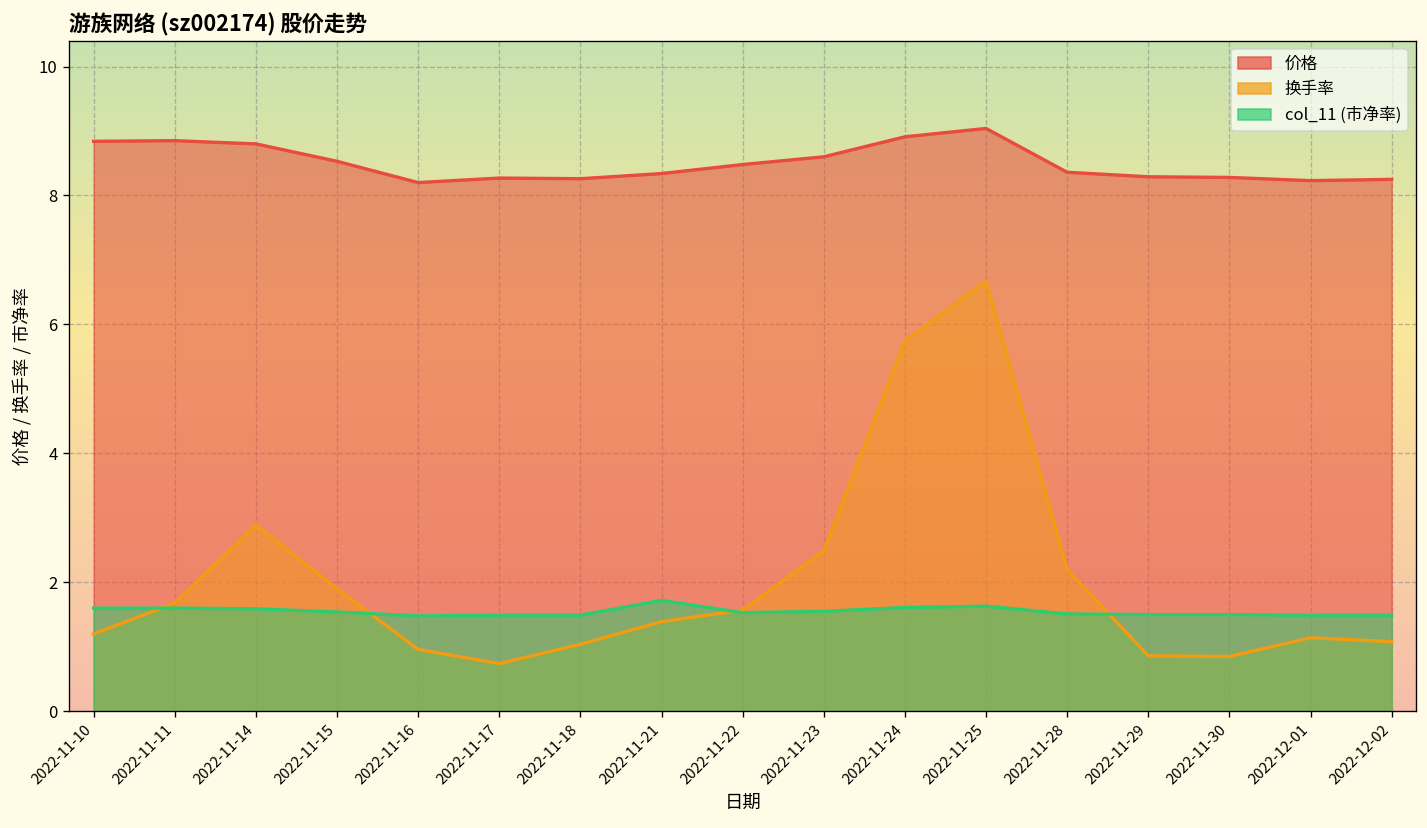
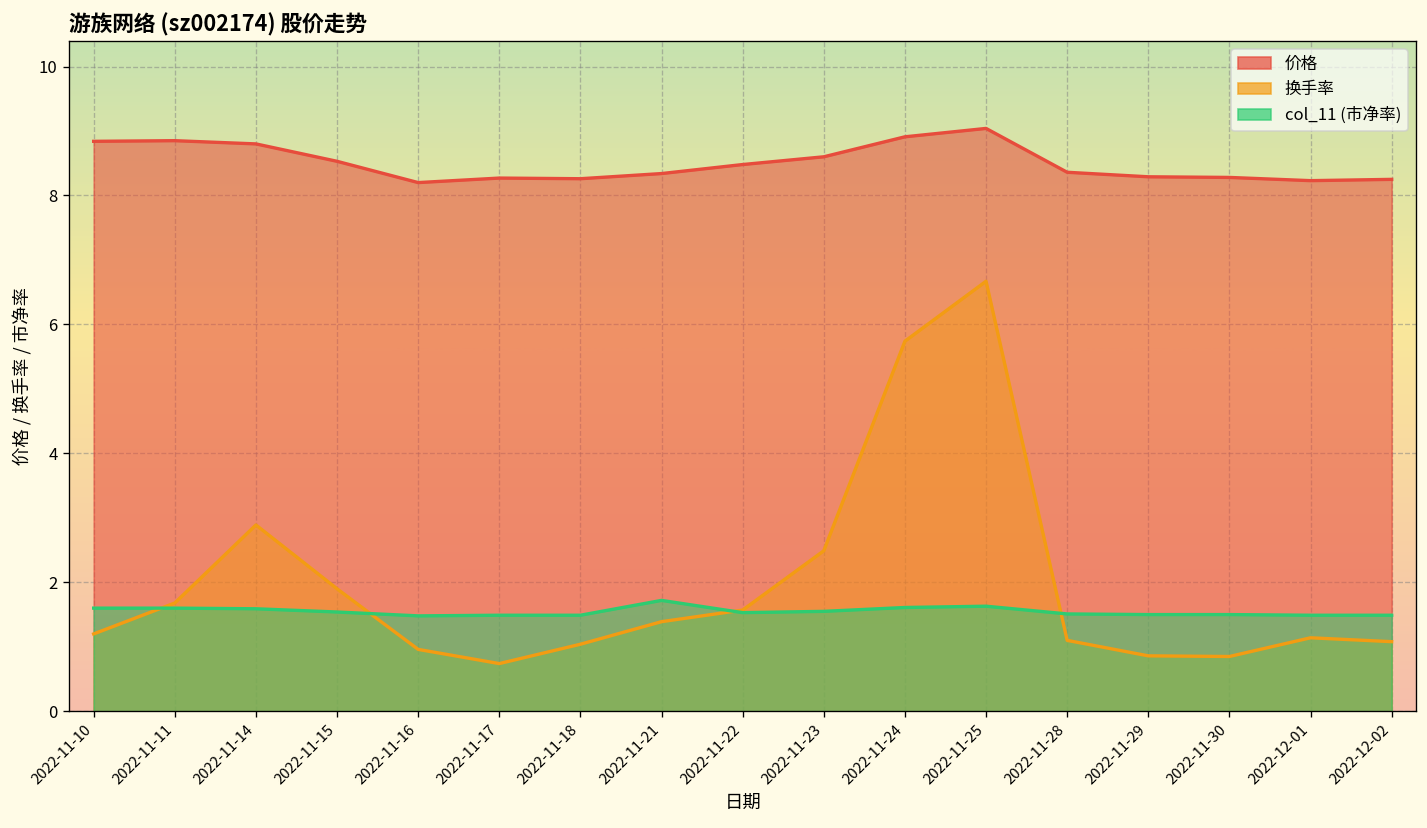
换手率, 2022-11-28: 2.2 -> 1.1
